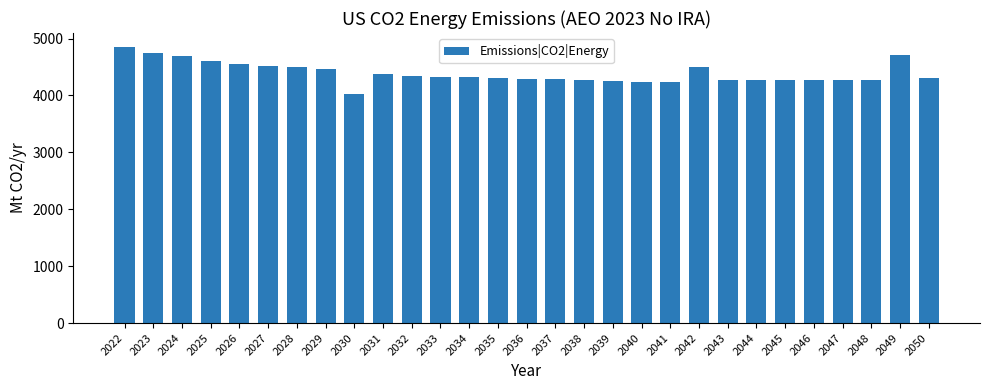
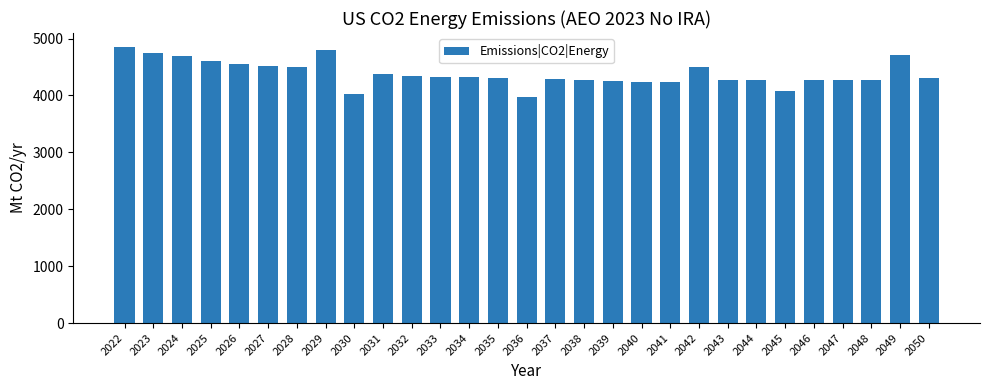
2029: 4500 -> 4800
2036: 4300 -> 4000
2045: 4300 -> 4100
